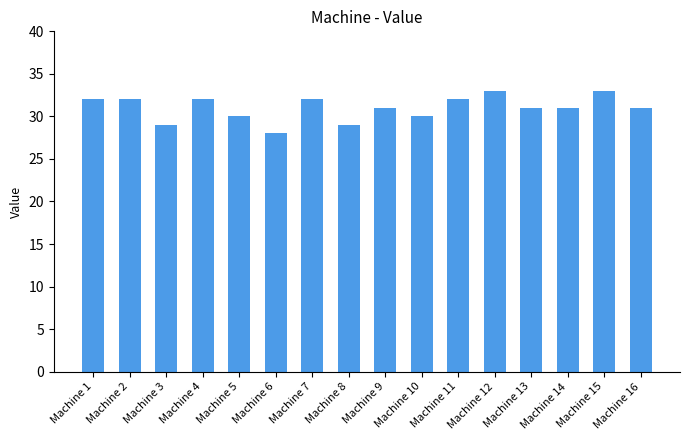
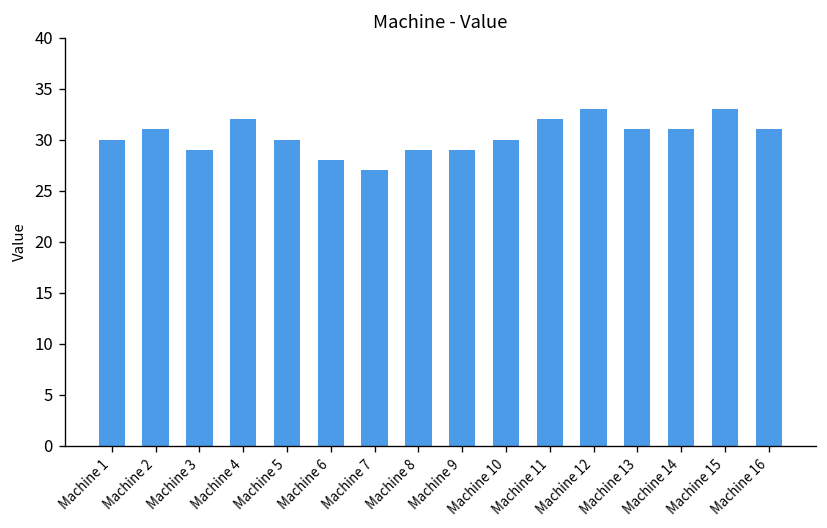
Machine 1: 32 -> 30
Machine 2: 32 -> 31
Machine 7: 32 -> 27
Machine 9: 31 -> 29
